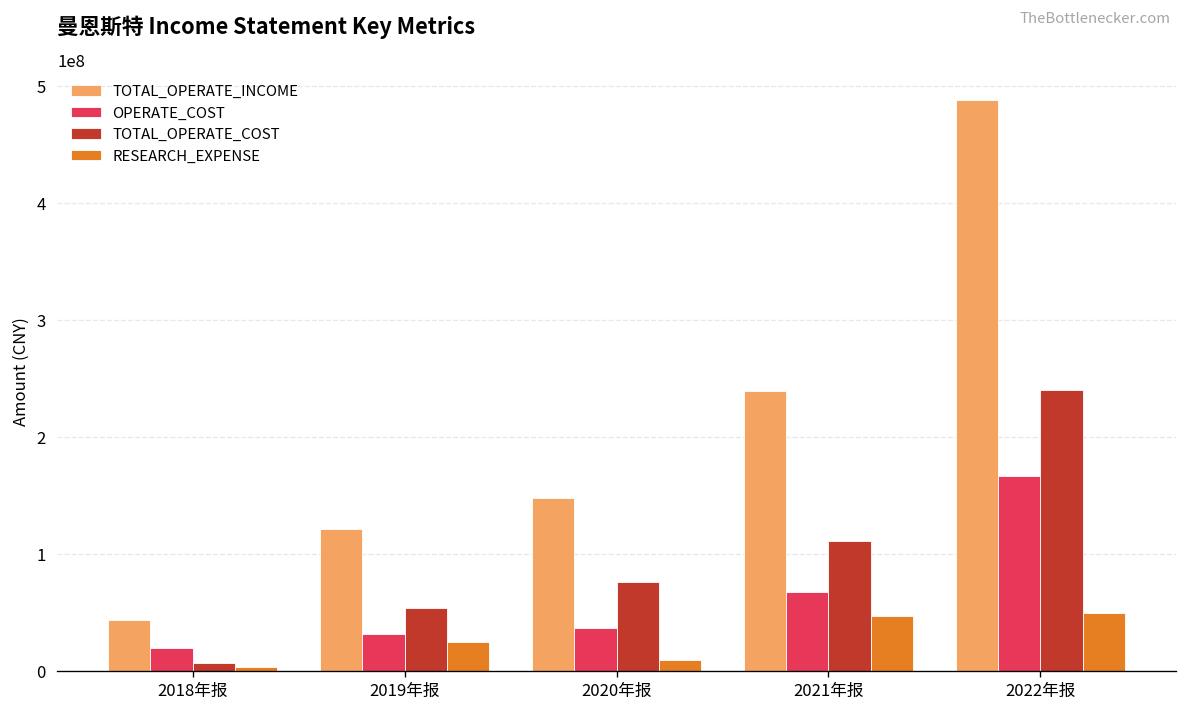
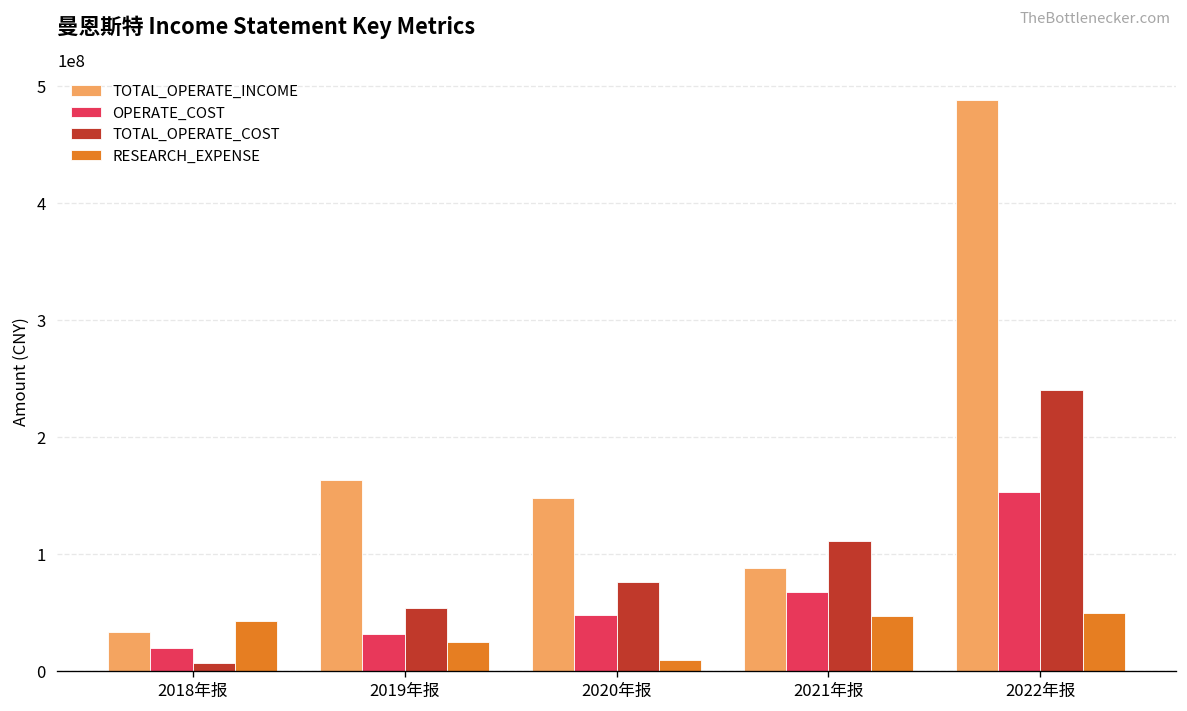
TOTAL_OPERATE_INCOME, 2018年报: 40000000 -> 30000000
RESEARCH_EXPENSE, 2018年报: 0 -> 40000000
TOTAL_OPERATE_INCOME, 2019年报: 120000000 -> 160000000
OPERATE_COST, 2020年报: 40000000 -> 50000000
TOTAL_OPERATE_INCOME, 2021年报: 240000000 -> 90000000
OPERATE_COST, 2022年报: 170000000 -> 150000000
